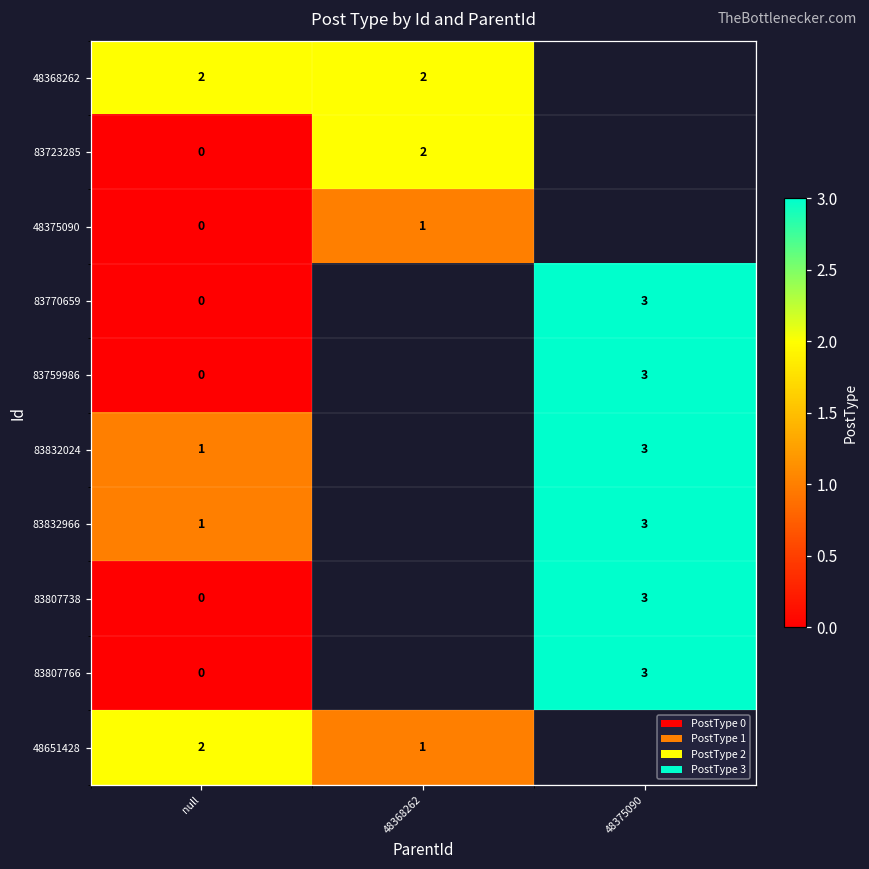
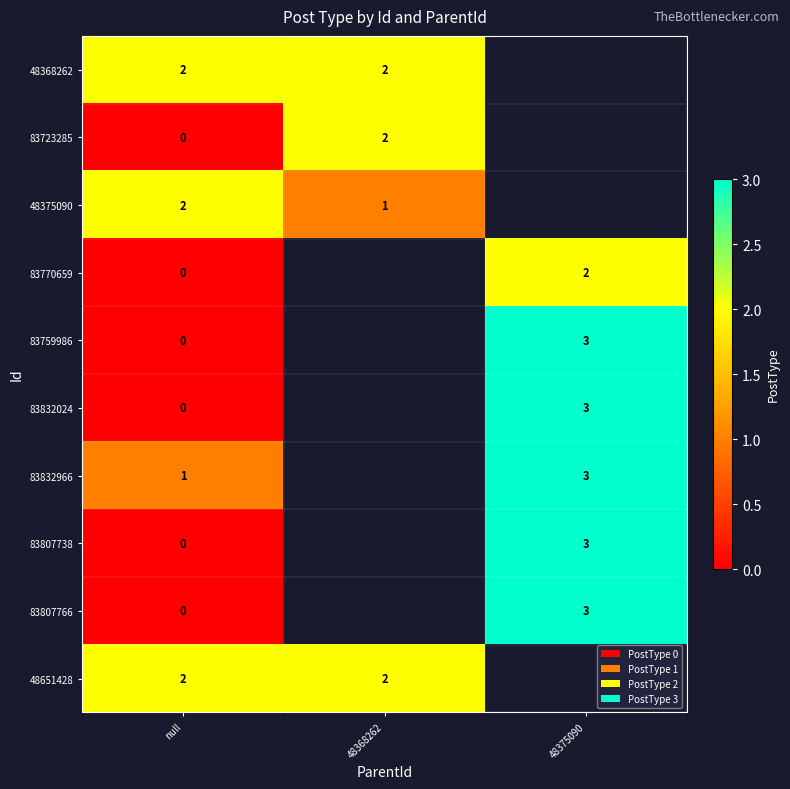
48375090, null: 0 -> 2
83770659, 48375090: 3 -> 2
83832024, null: 1 -> 0
48651428, 48368262: 1 -> 2
